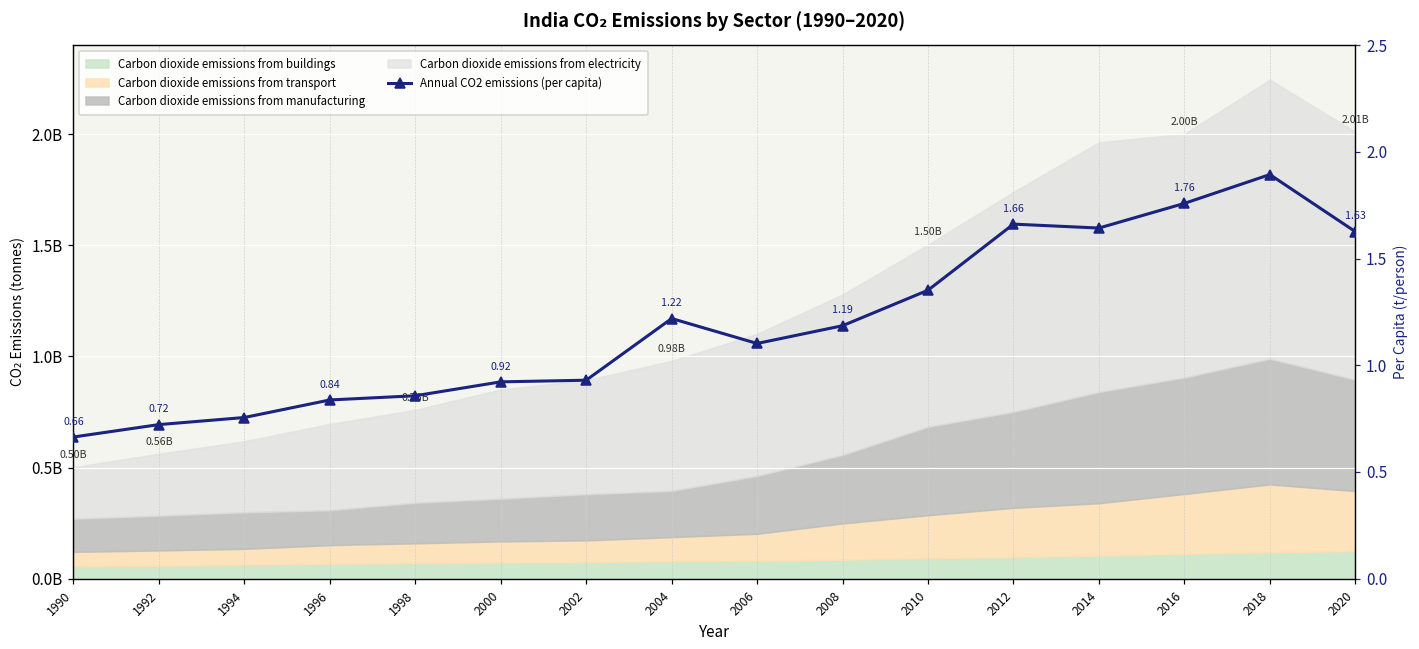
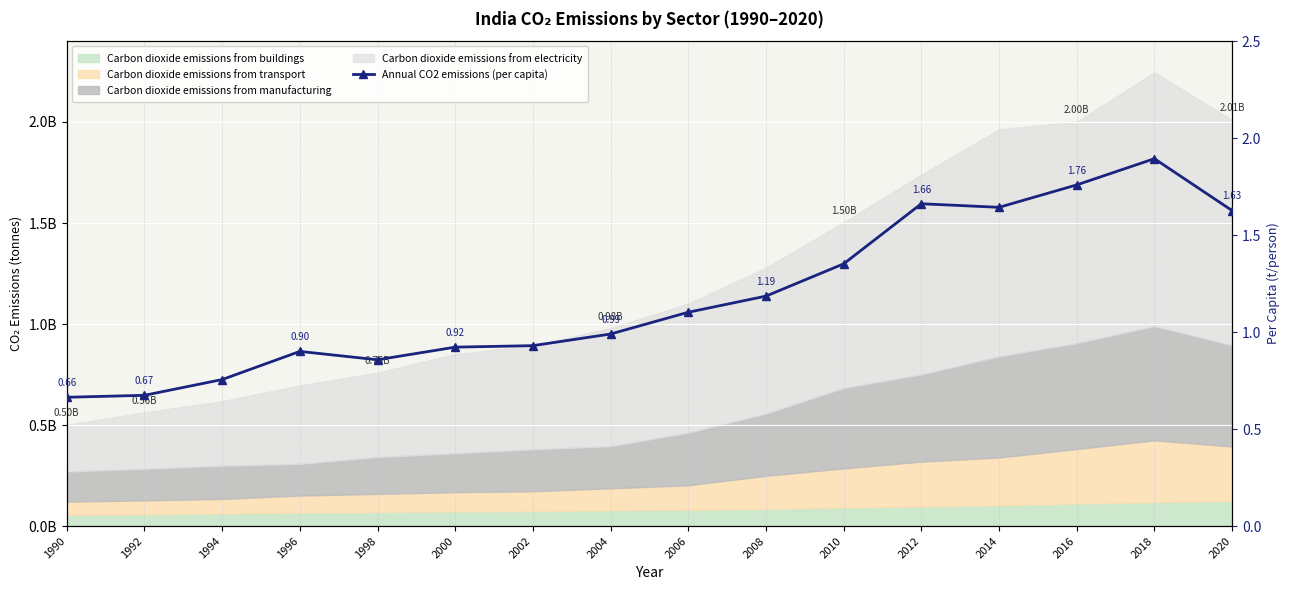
Annual CO2 emissions (per capita), 1992: 0.72 -> 0.67
Annual CO2 emissions (per capita), 1996: 0.84 -> 0.90
Annual CO2 emissions (per capita), 2004: 1.22 -> 0.99
